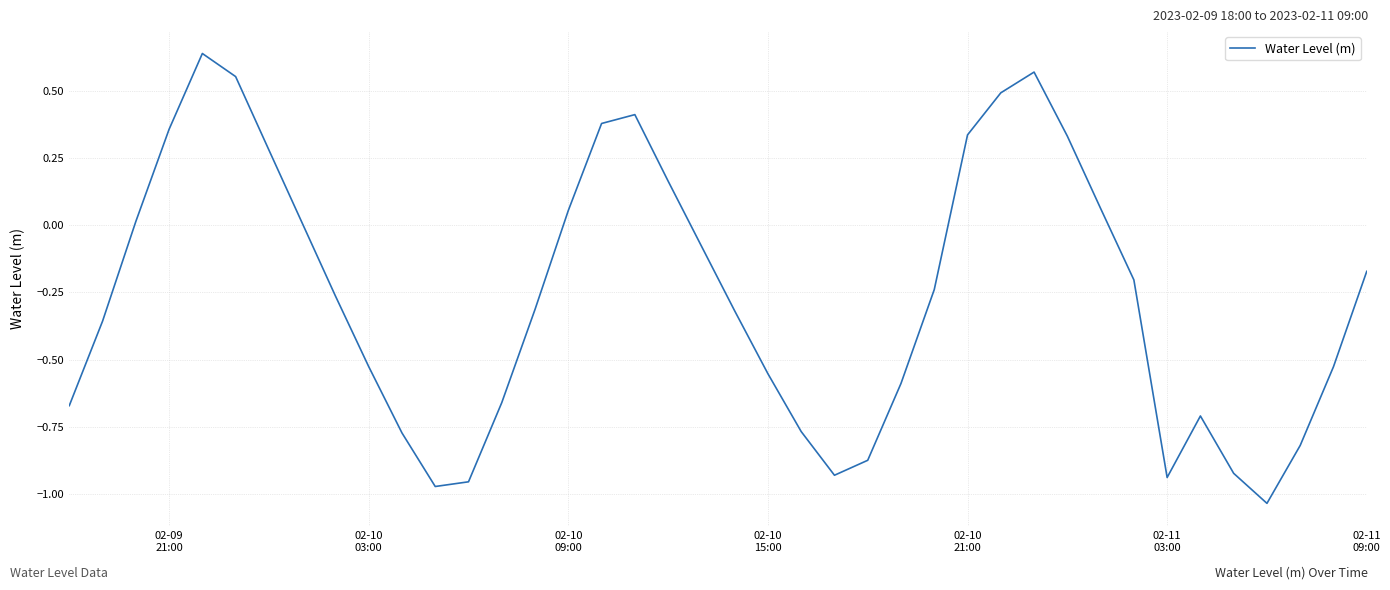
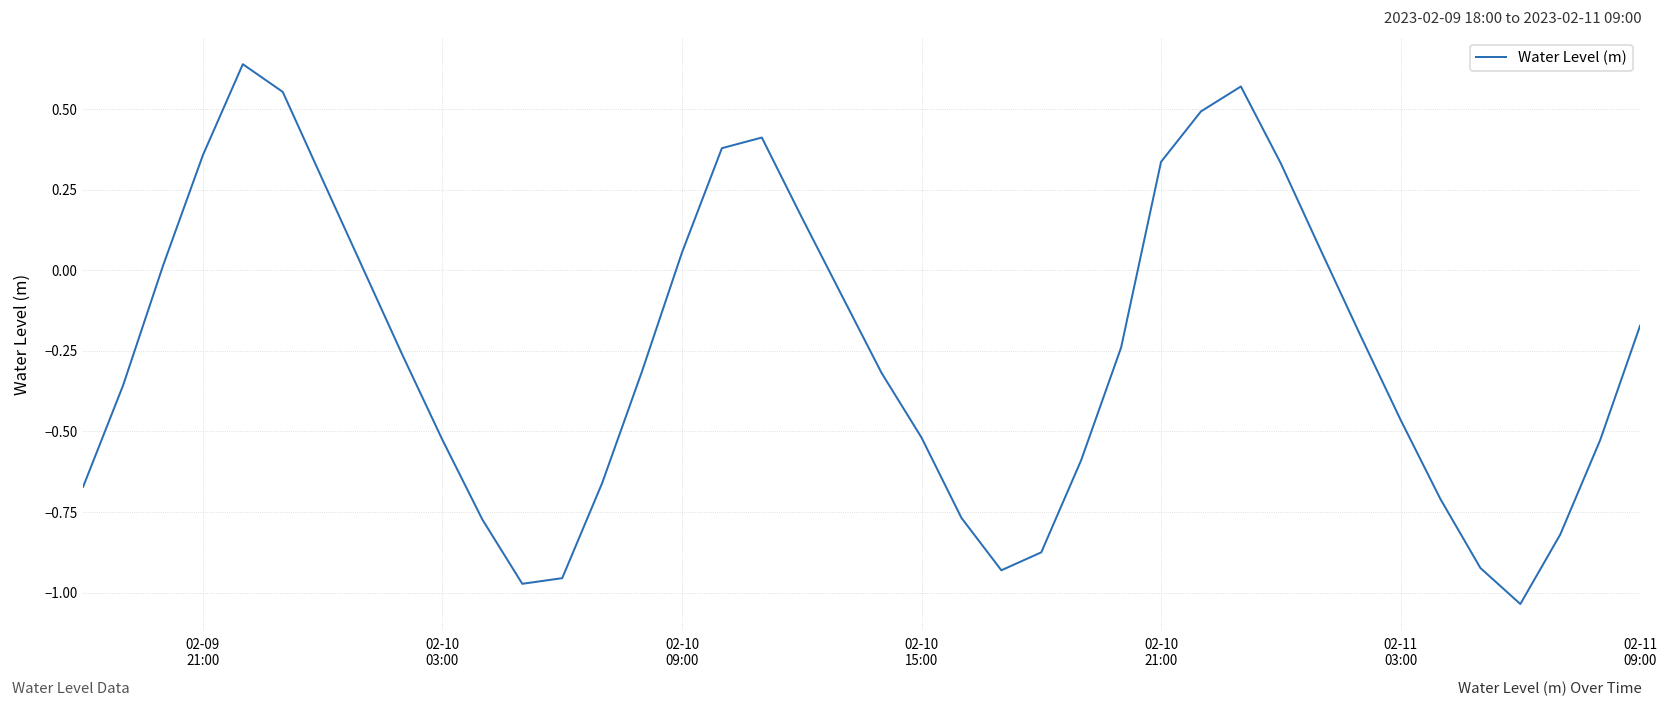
02-10 15:00: -0.55 -> -0.52
02-11 03:00: -0.94 -> -0.46
